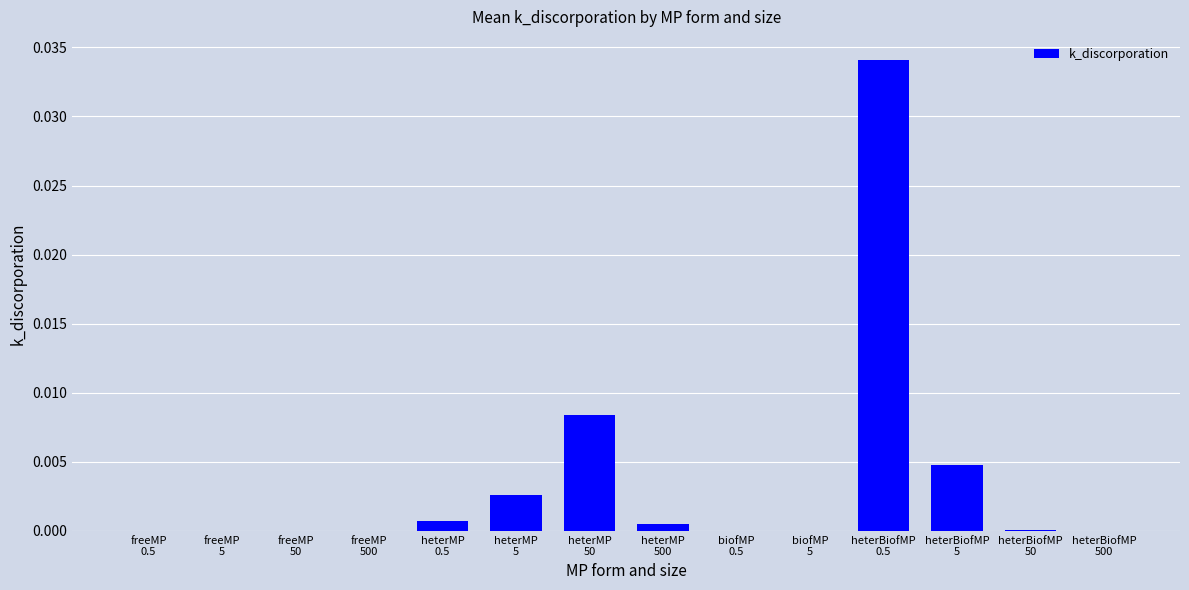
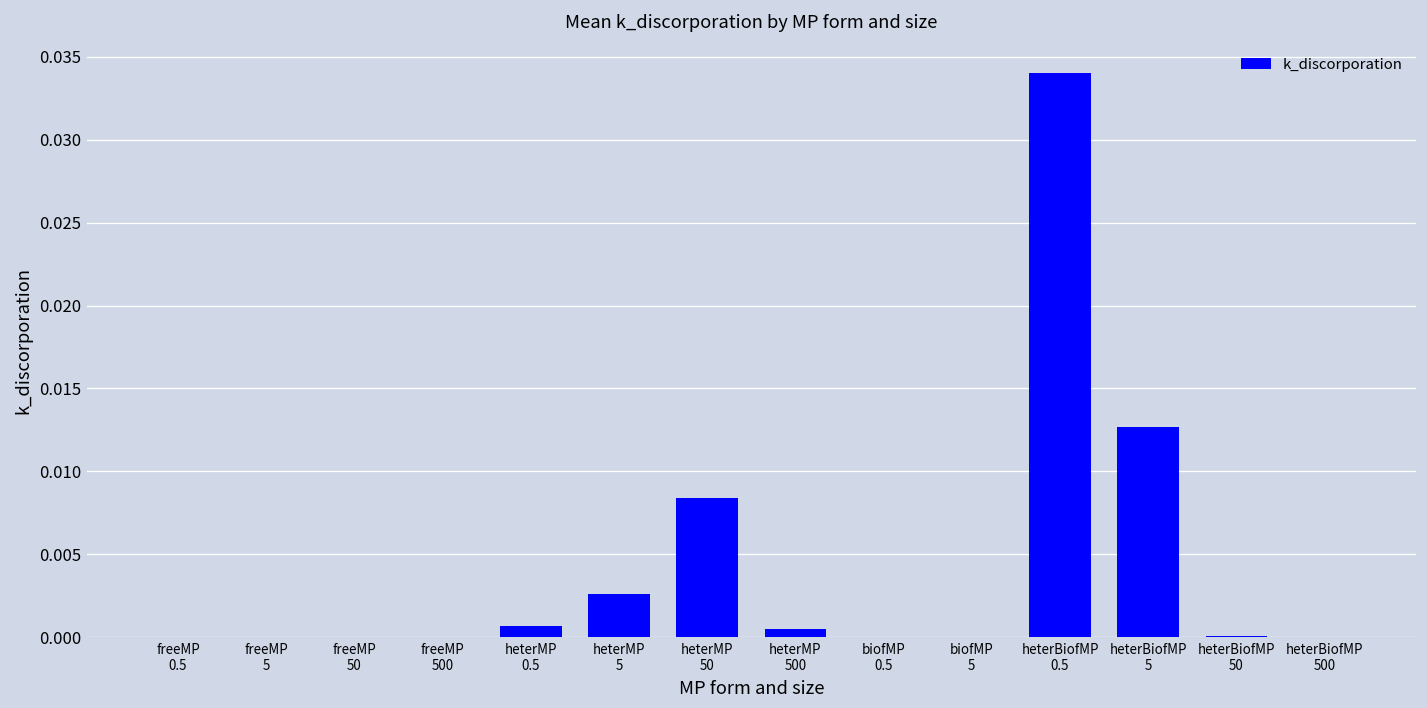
heterBiofMP 5: 0.0048 -> 0.0127
